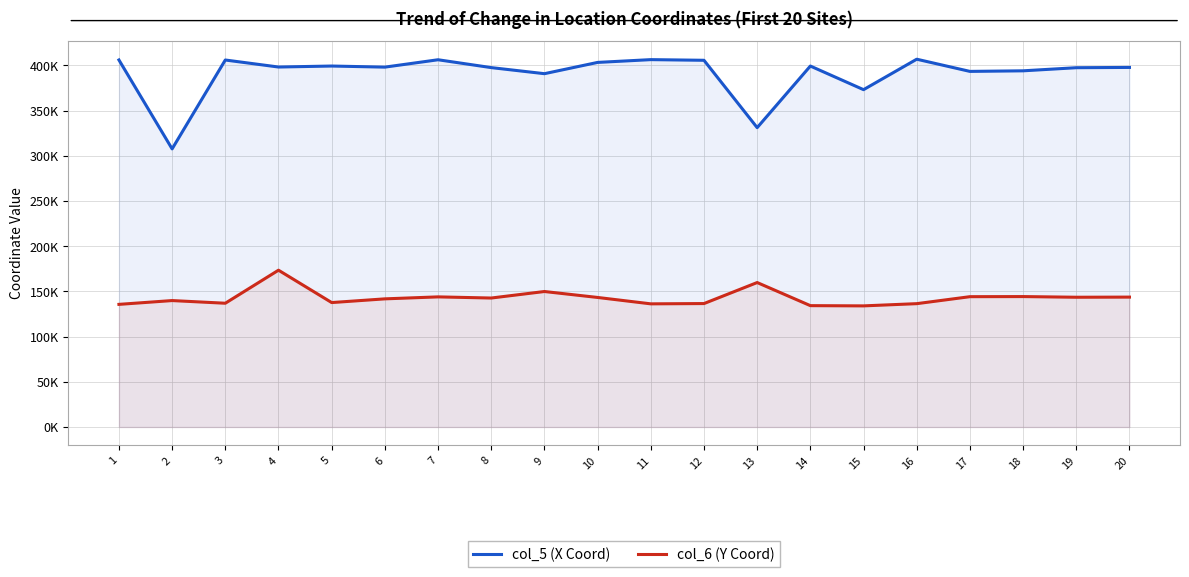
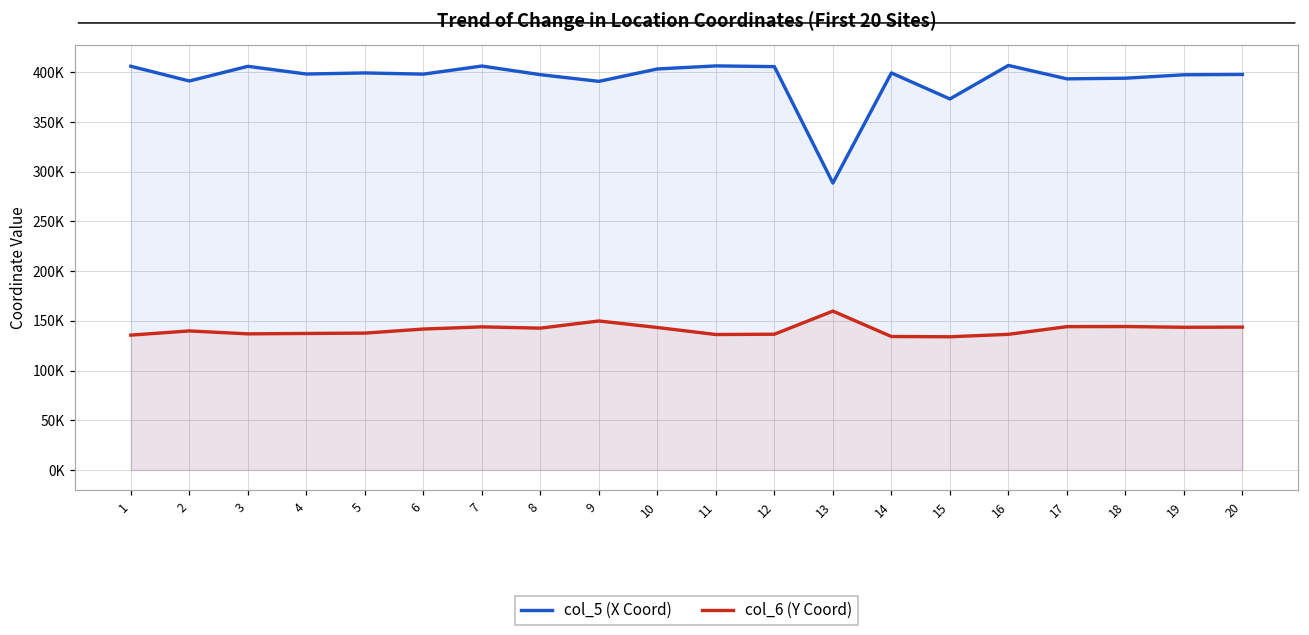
col_5 (X Coord), 2: 310000 -> 390000
col_6 (Y Coord), 4: 170000 -> 140000
col_5 (X Coord), 13: 330000 -> 290000
